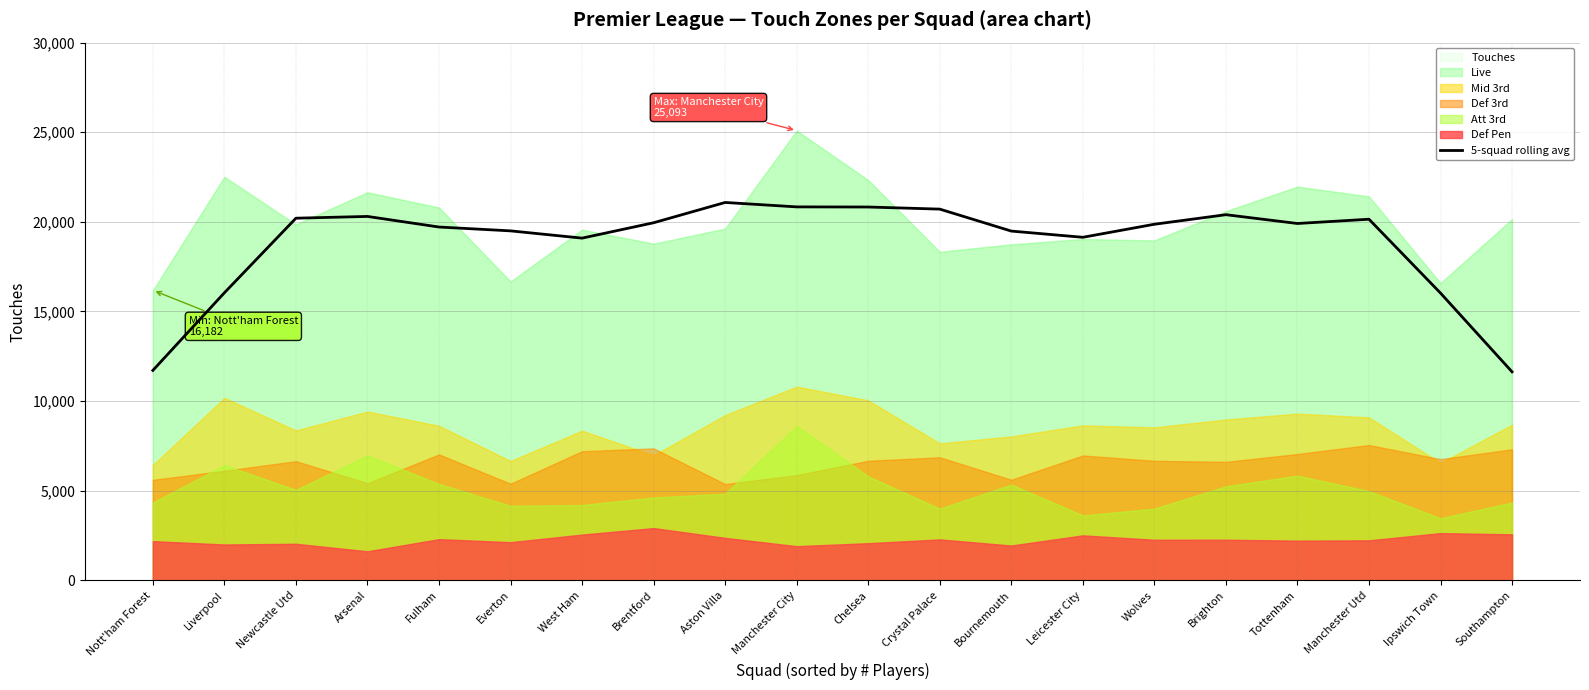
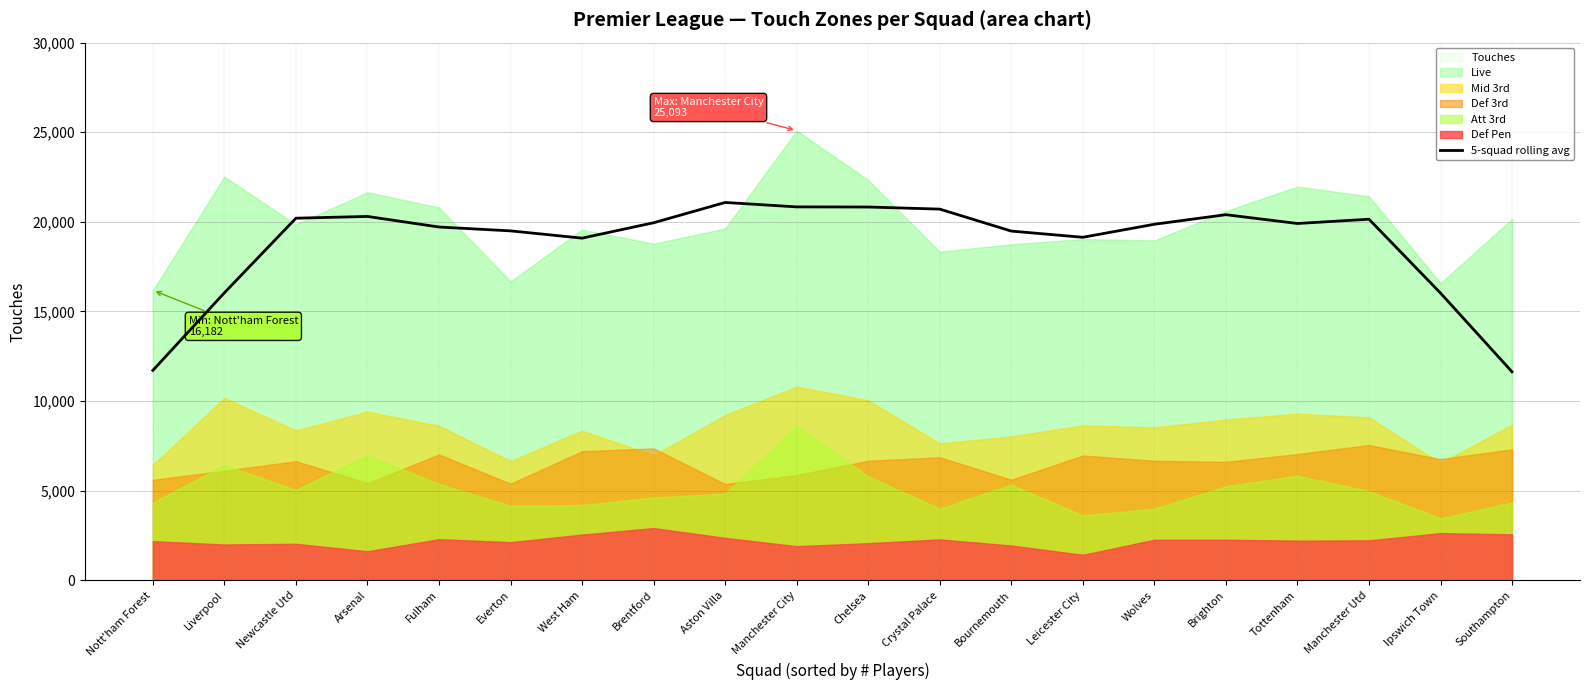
Def Pen, Leicester City: 2,500 -> 1,400
